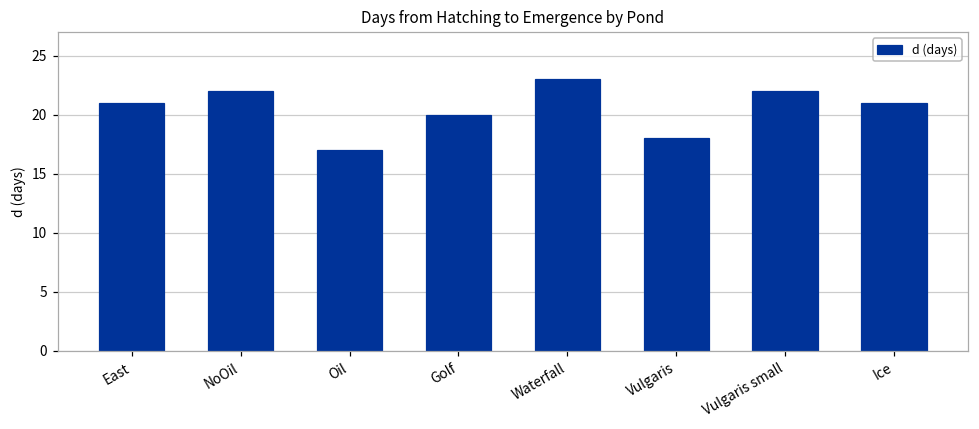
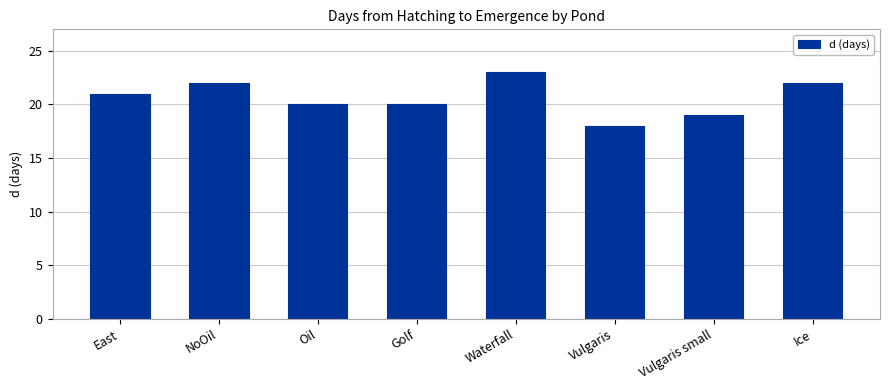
Oil: 17 -> 20
Vulgaris small: 22 -> 19
Ice: 21 -> 22
